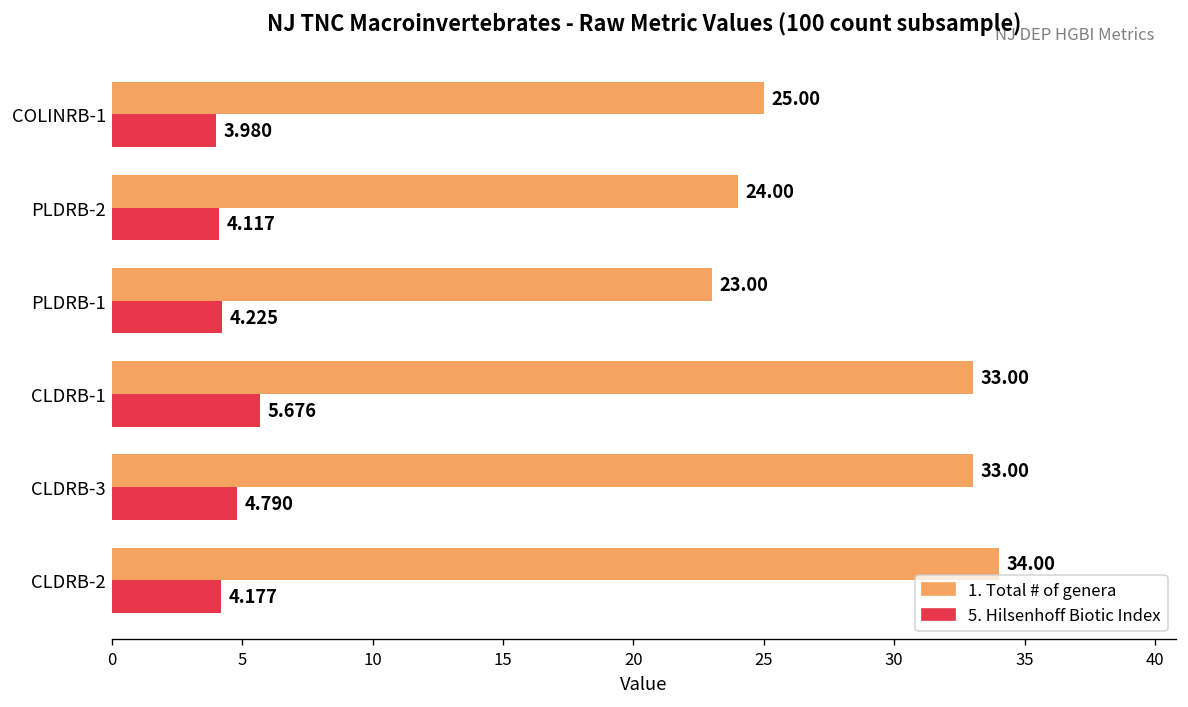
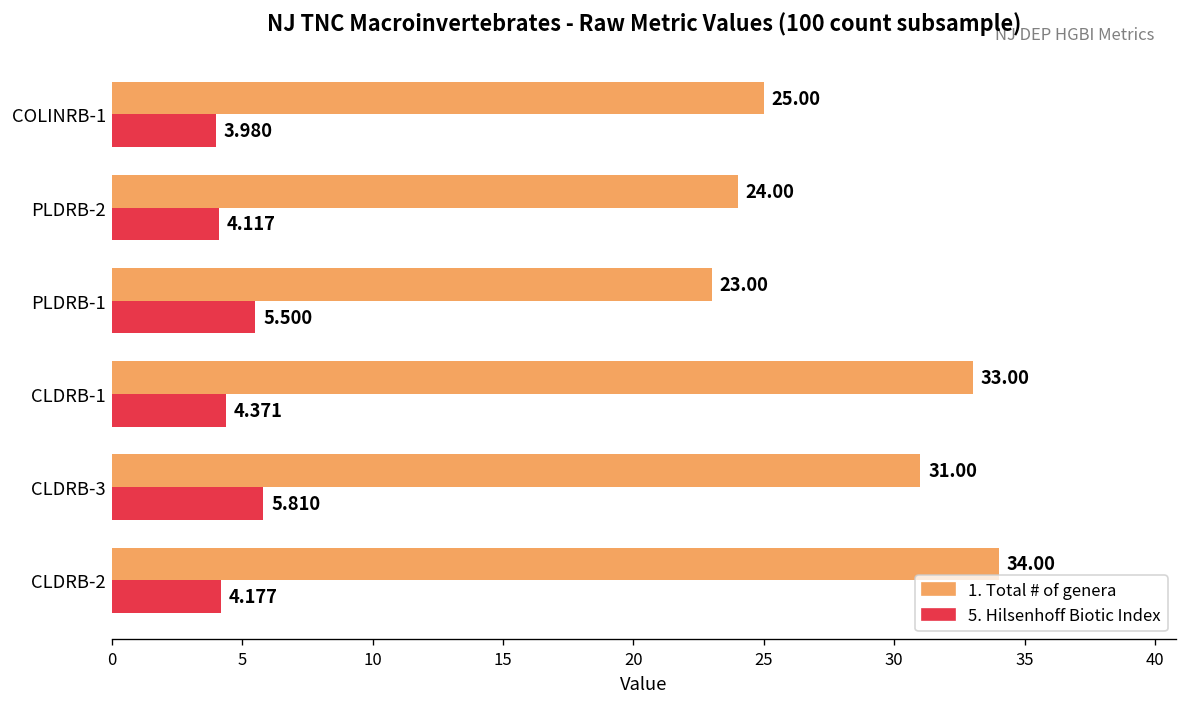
5. Hilsenhoff Biotic Index, PLDRB-1: 4.225 -> 5.500
5. Hilsenhoff Biotic Index, CLDRB-1: 5.676 -> 4.371
1. Total # of genera, CLDRB-3: 33.00 -> 31.00
5. Hilsenhoff Biotic Index, CLDRB-3: 4.790 -> 5.810
